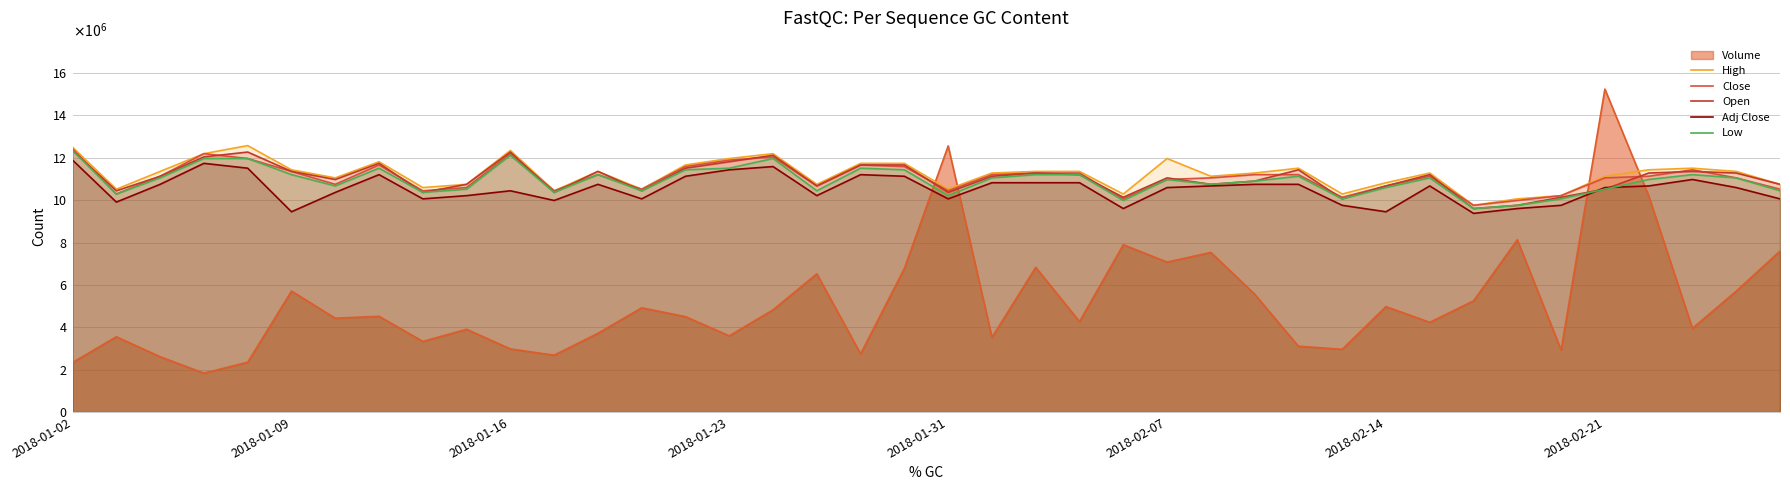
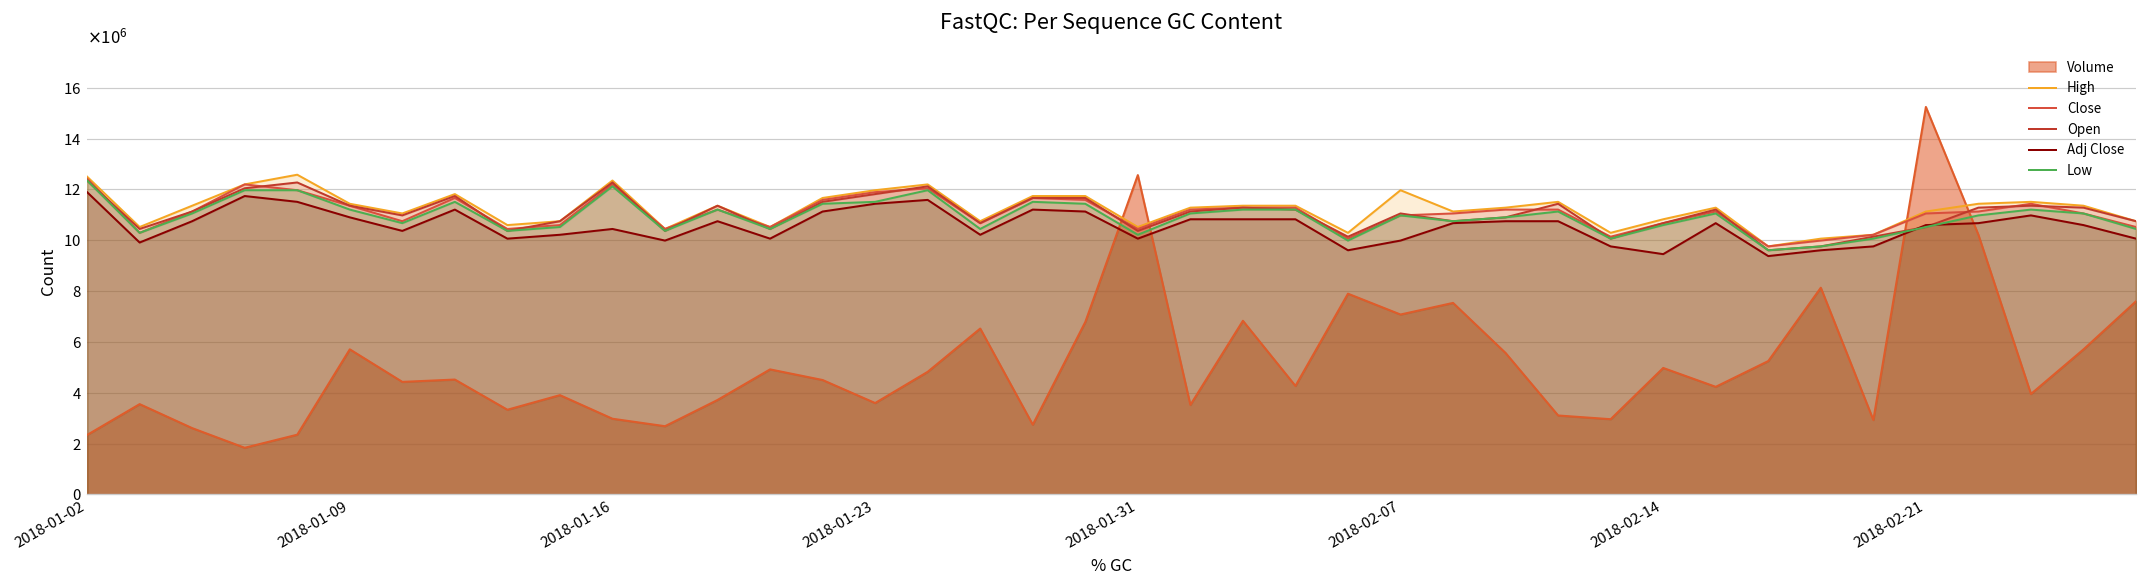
Adj Close, 2018-01-09: 9500000 -> 10900000
Adj Close, 2018-02-07: 10600000 -> 10000000
